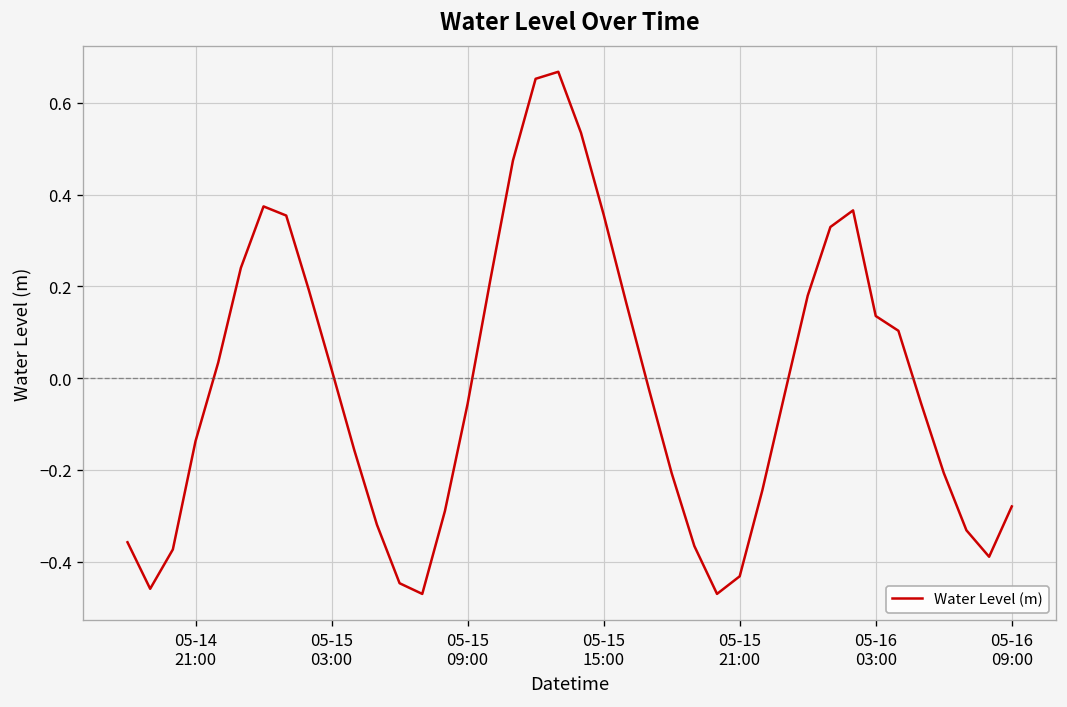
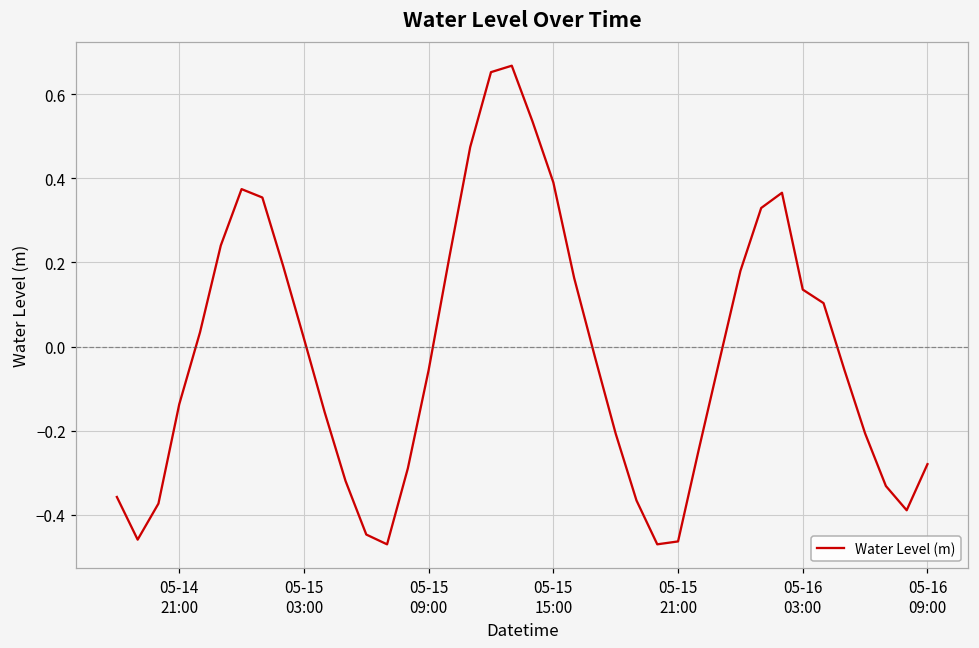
05-15 15:00: 0.36 -> 0.39
05-15 21:00: -0.43 -> -0.46
